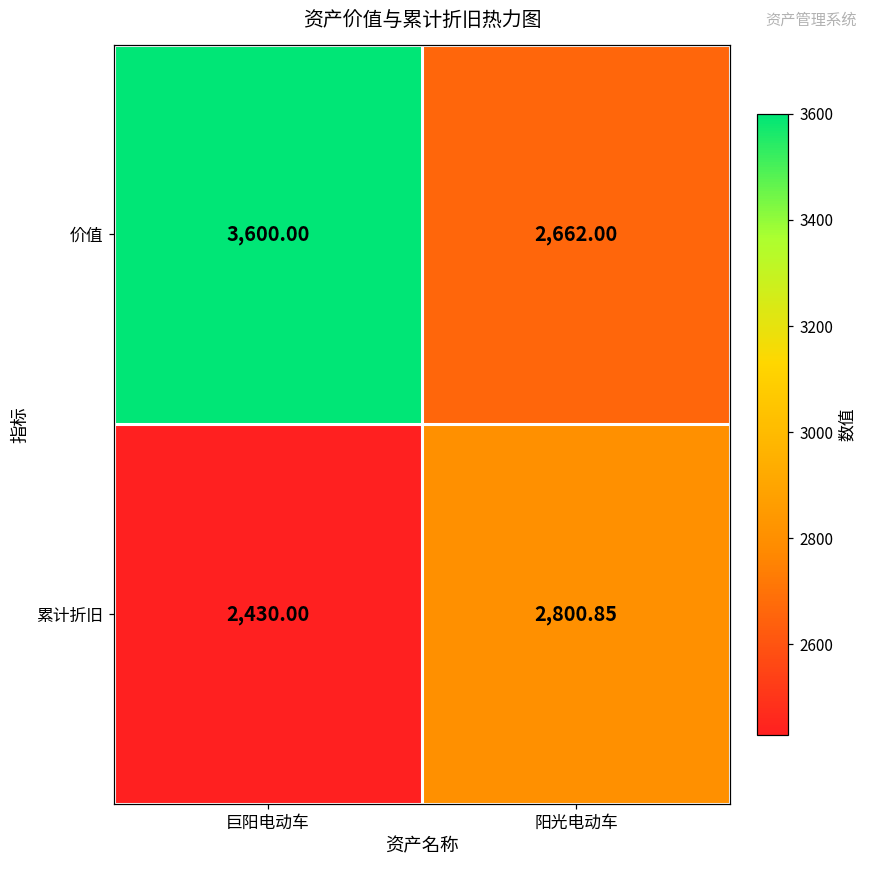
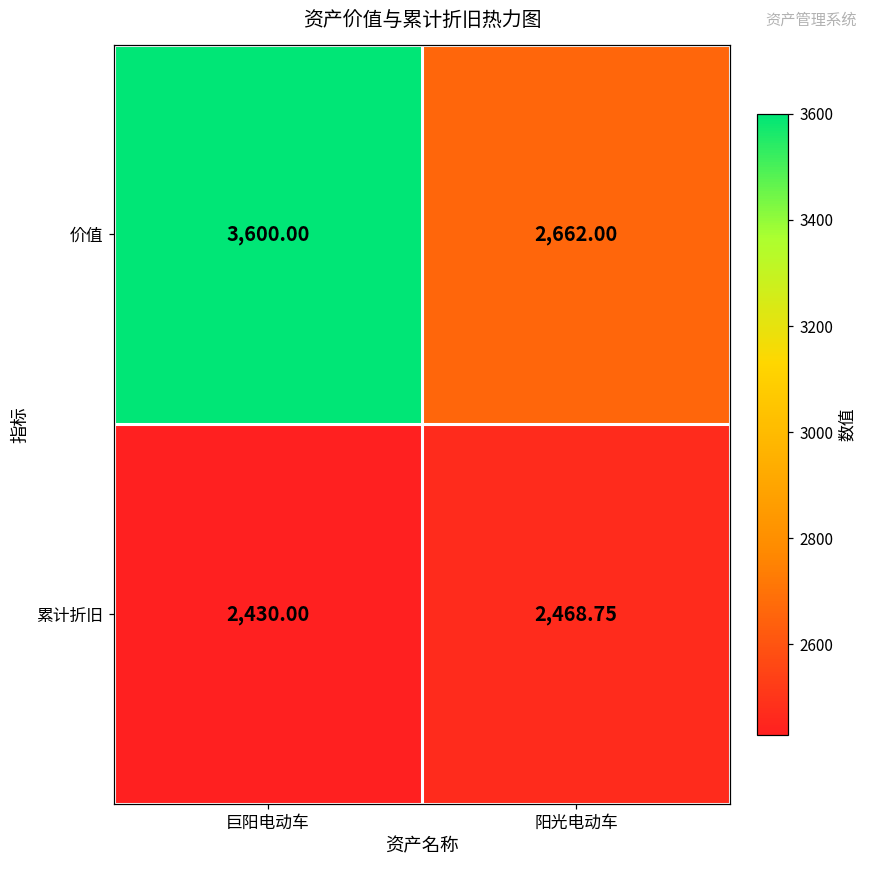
累计折旧, 阳光电动车: 2,800.85 -> 2,468.75
